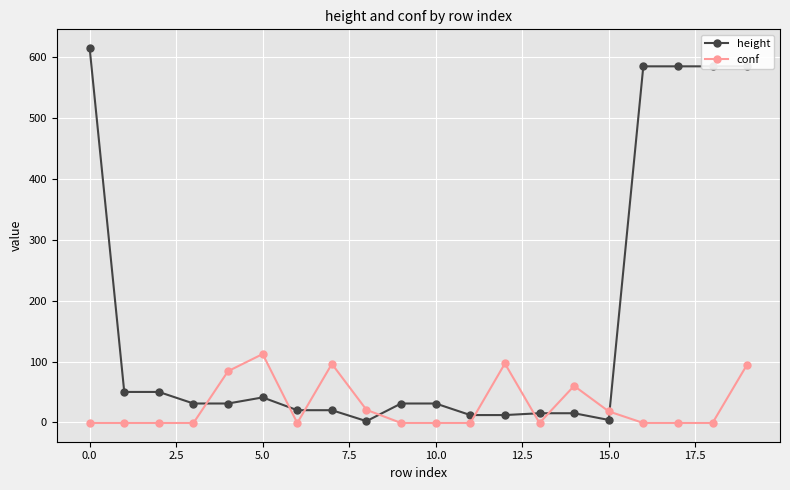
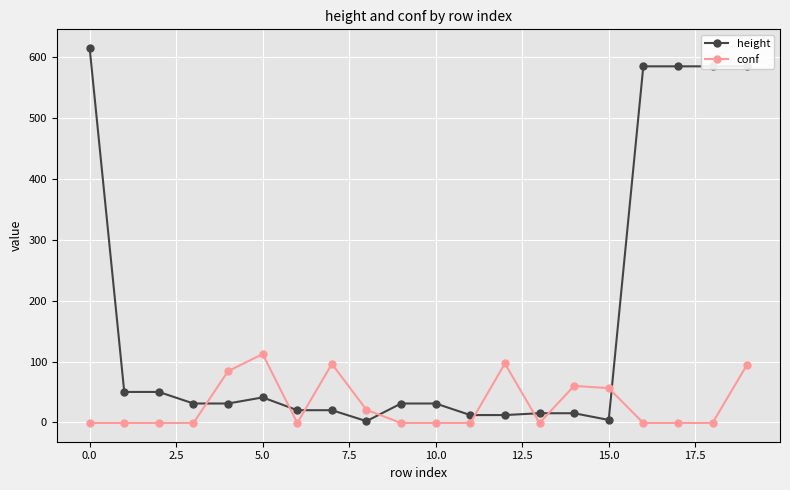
conf, 15.0: 20 -> 60
